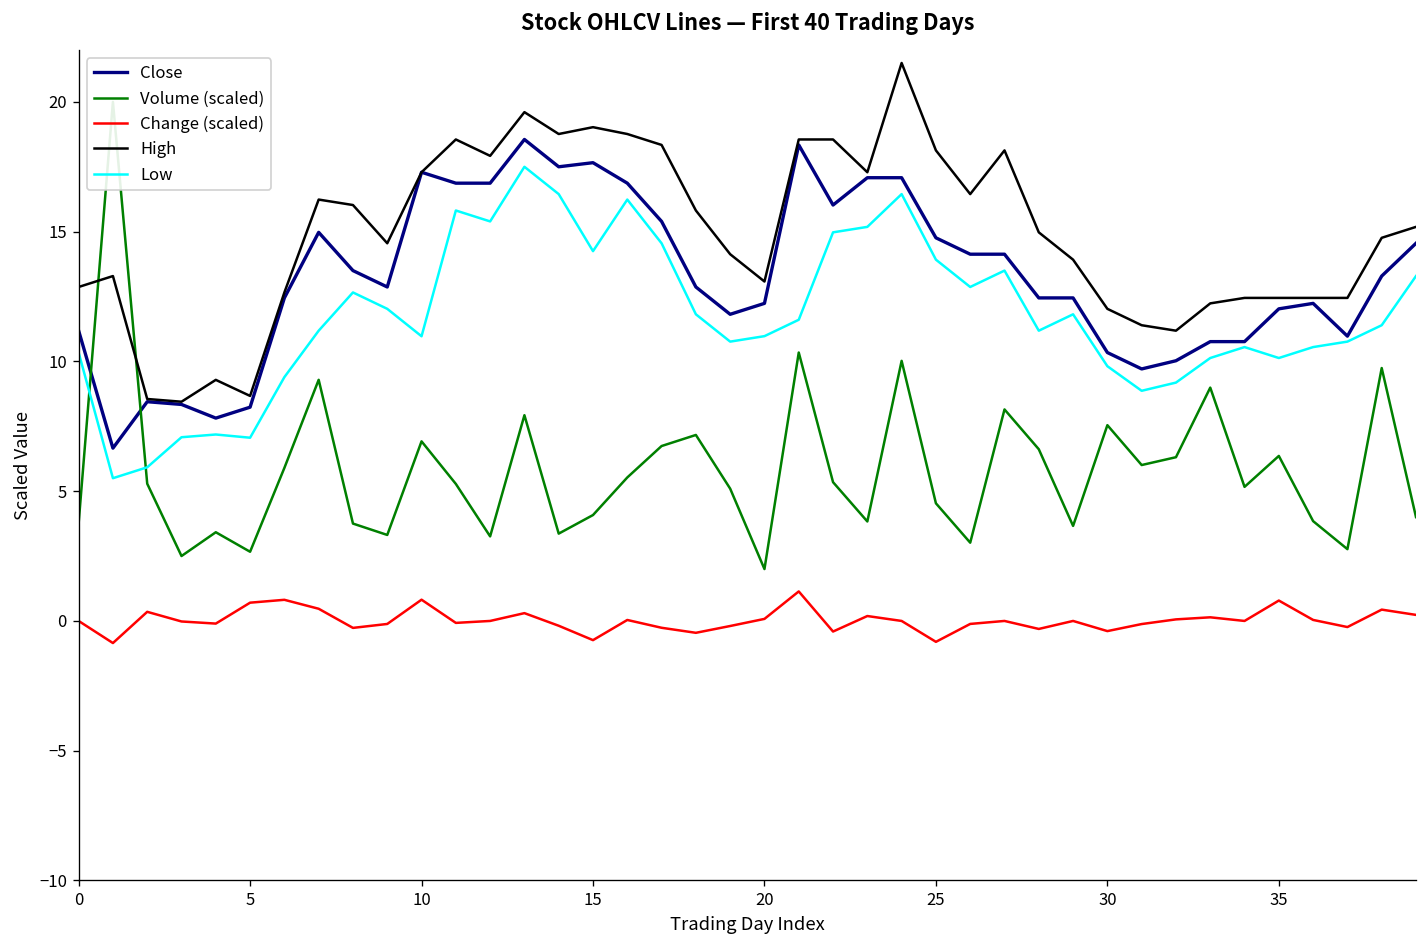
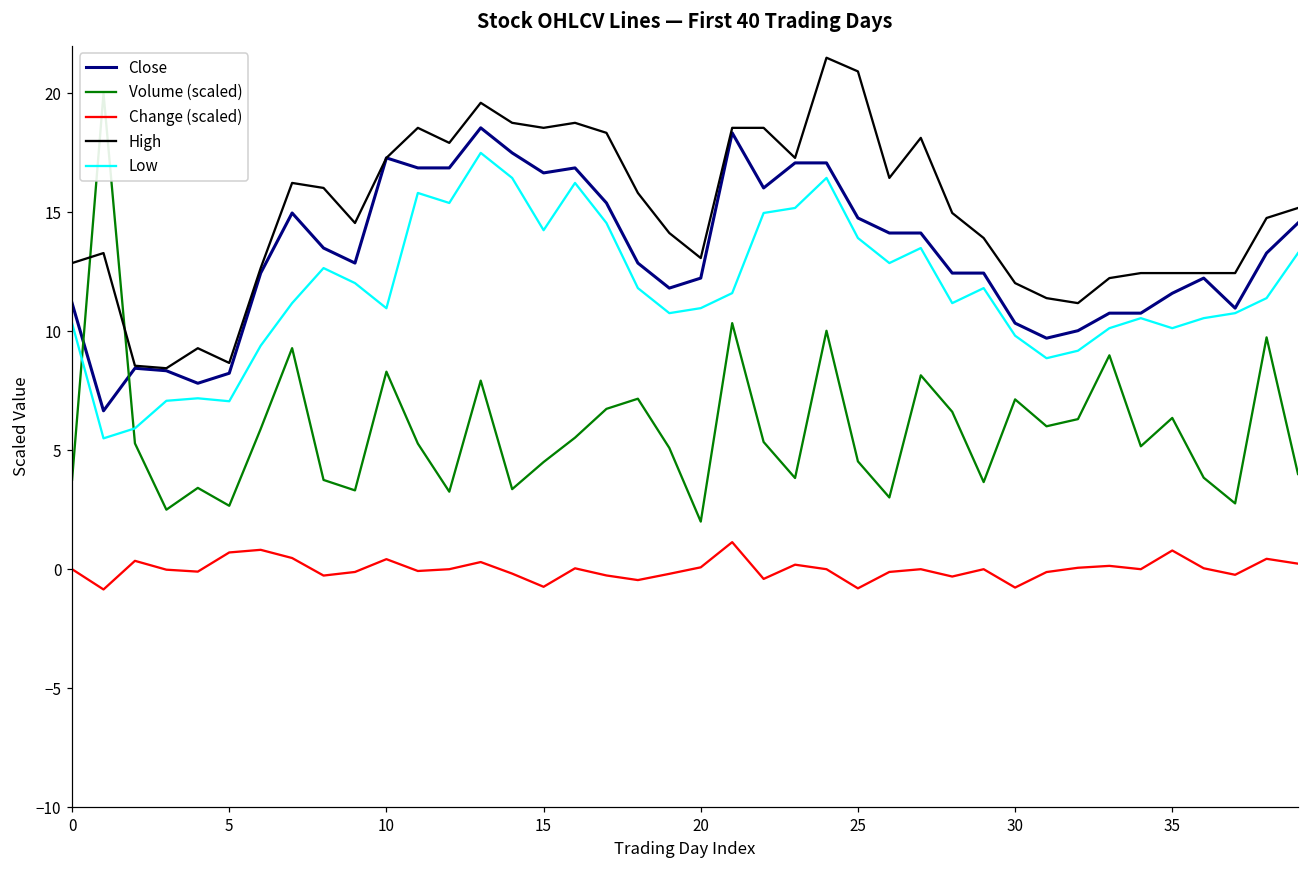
Volume (scaled), 10: 6.9 -> 8.3
Change (scaled), 10: 0.8 -> 0.4
Close, 15: 17.7 -> 16.7
Volume (scaled), 15: 4.1 -> 4.5
High, 15: 19.0 -> 18.6
High, 25: 18.1 -> 20.9
Volume (scaled), 30: 7.5 -> 7.1
Change (scaled), 30: -0.4 -> -0.8
Close, 35: 12.0 -> 11.6
